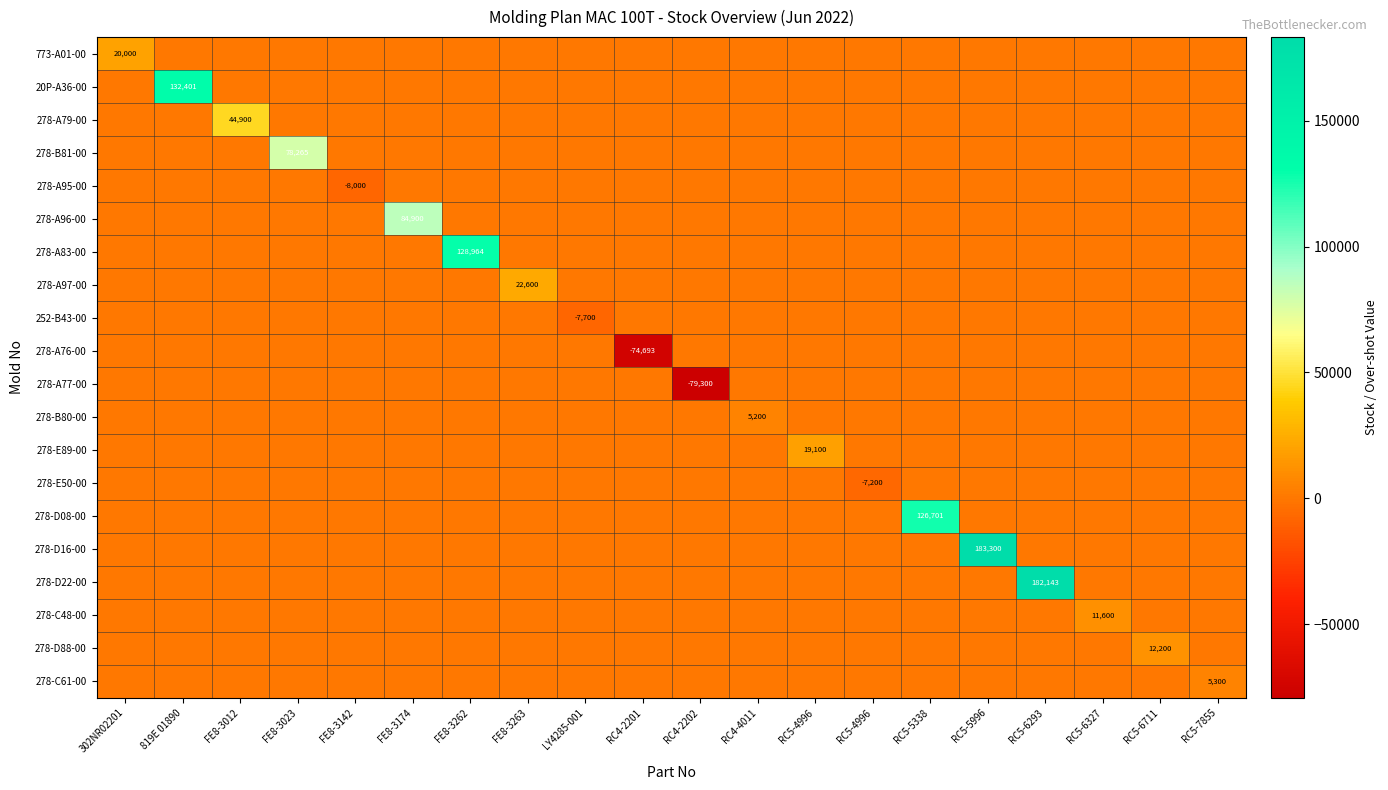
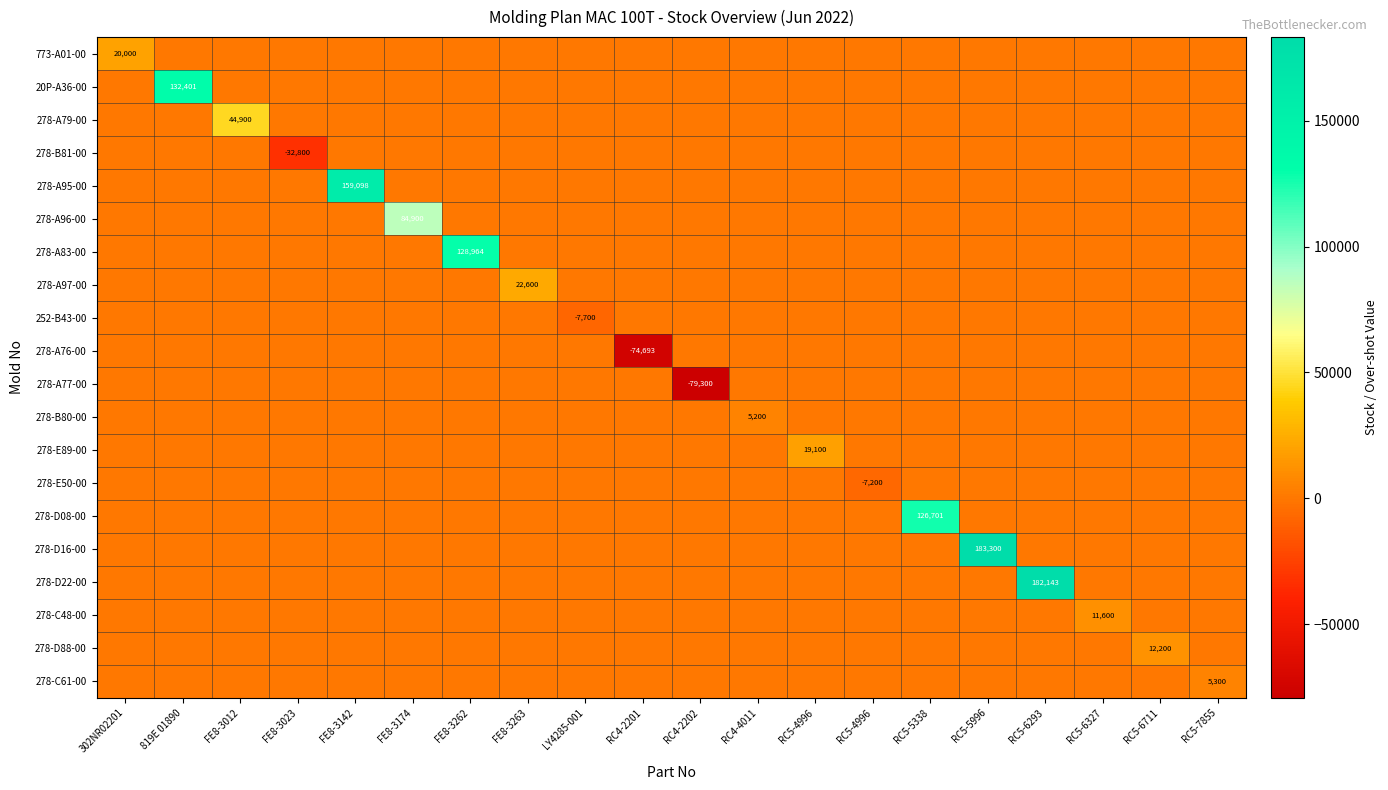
278-B81-00, FE8-3023: 78,265 -> -32,800
278-A95-00, FE8-3142: -8,000 -> 159,098
